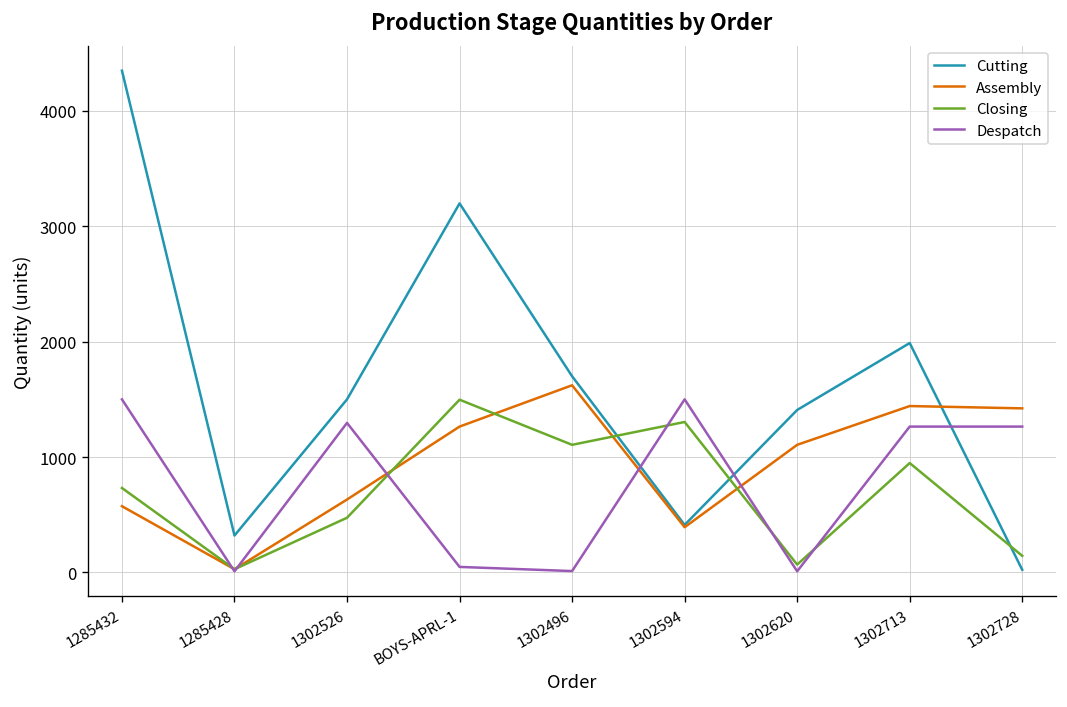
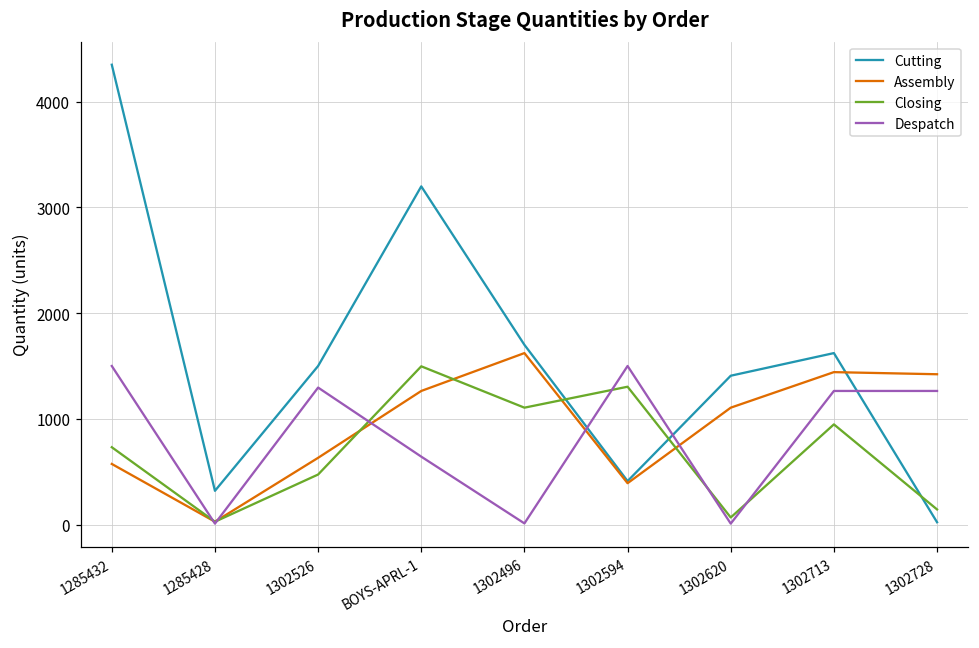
Despatch, BOYS-APRL-1: 0 -> 600
Cutting, 1302713: 2000 -> 1600
